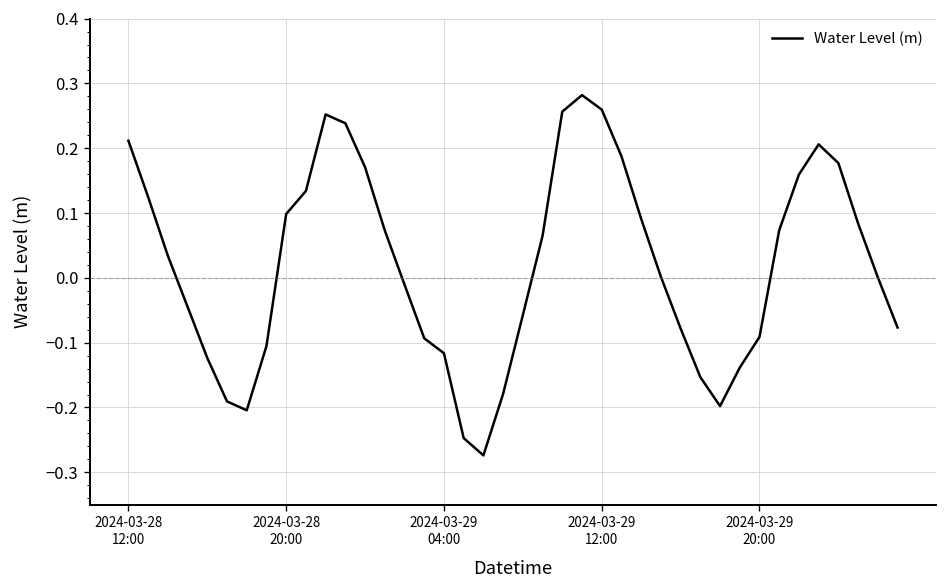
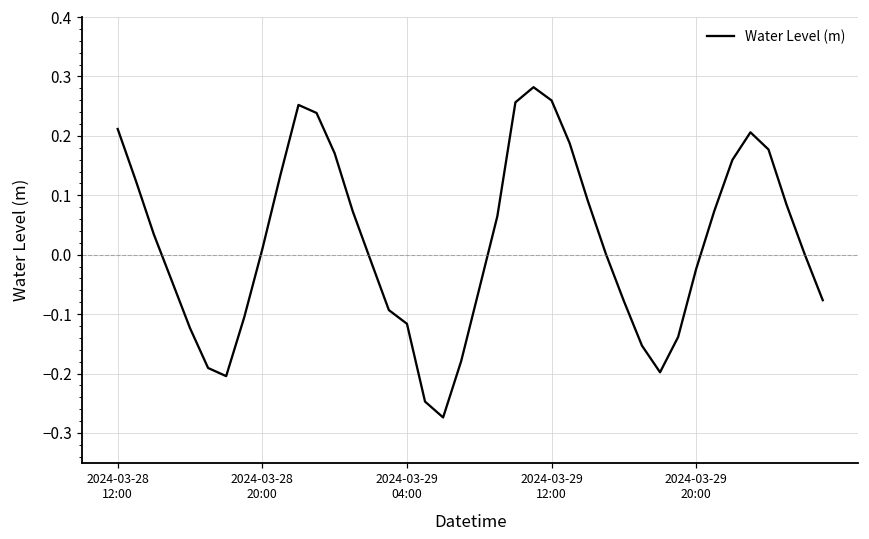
2024-03-28 20:00: 0.10 -> 0.01
2024-03-29 20:00: -0.09 -> -0.02
